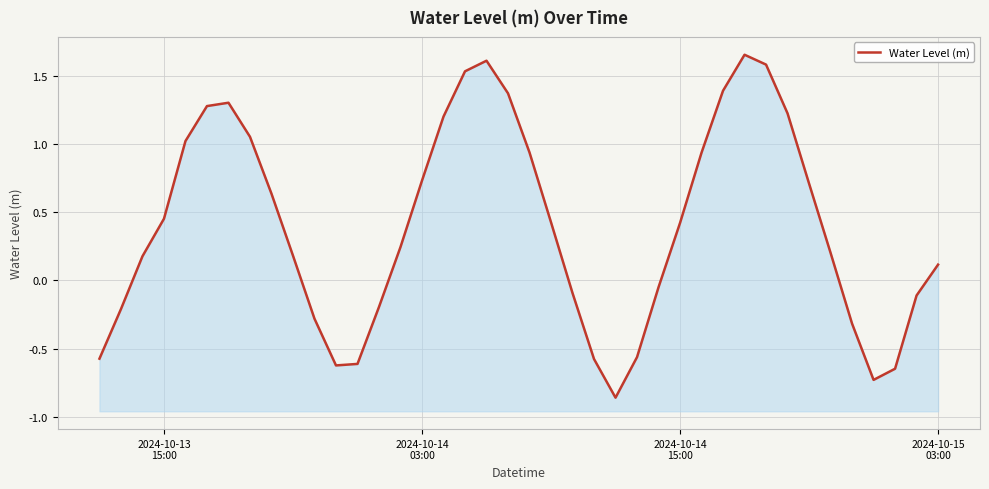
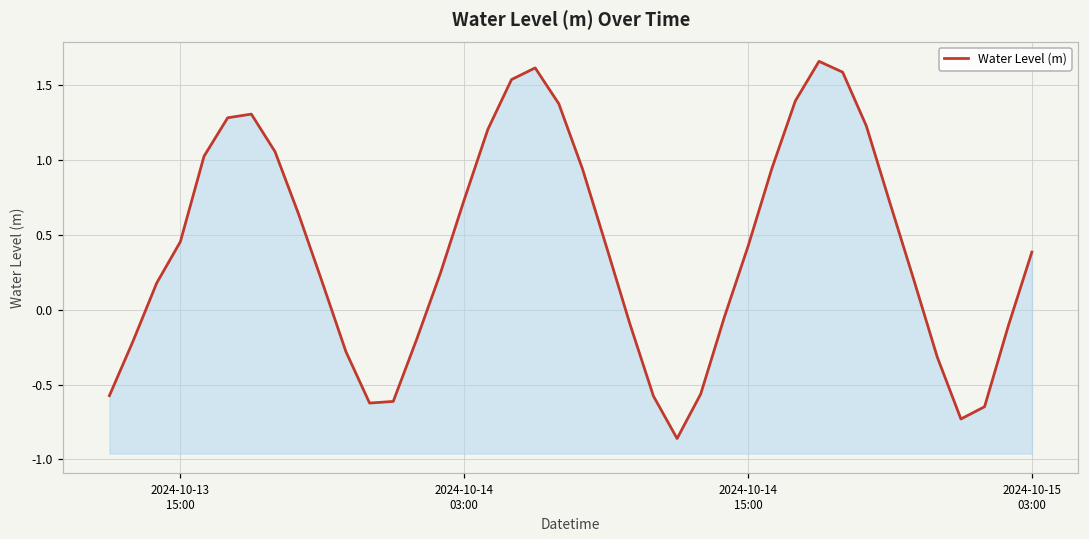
2024-10-15 03:00: 0.12 -> 0.38
